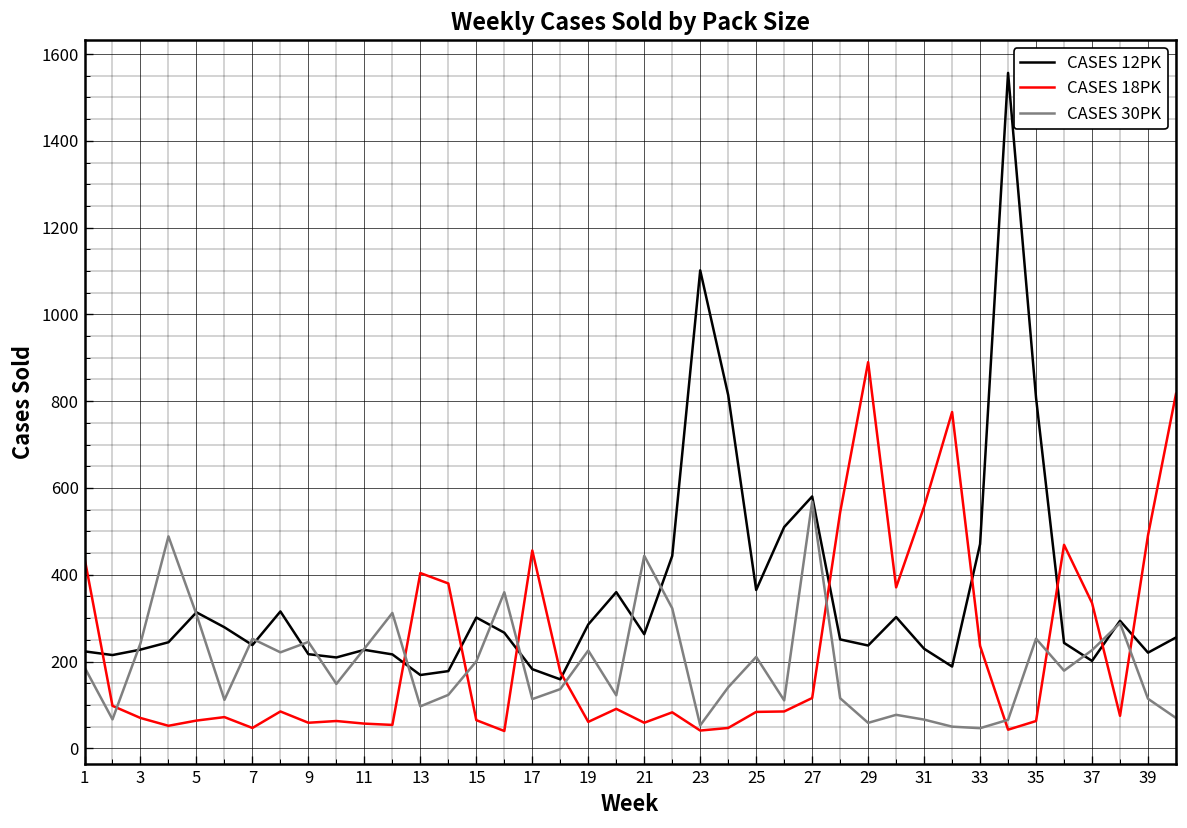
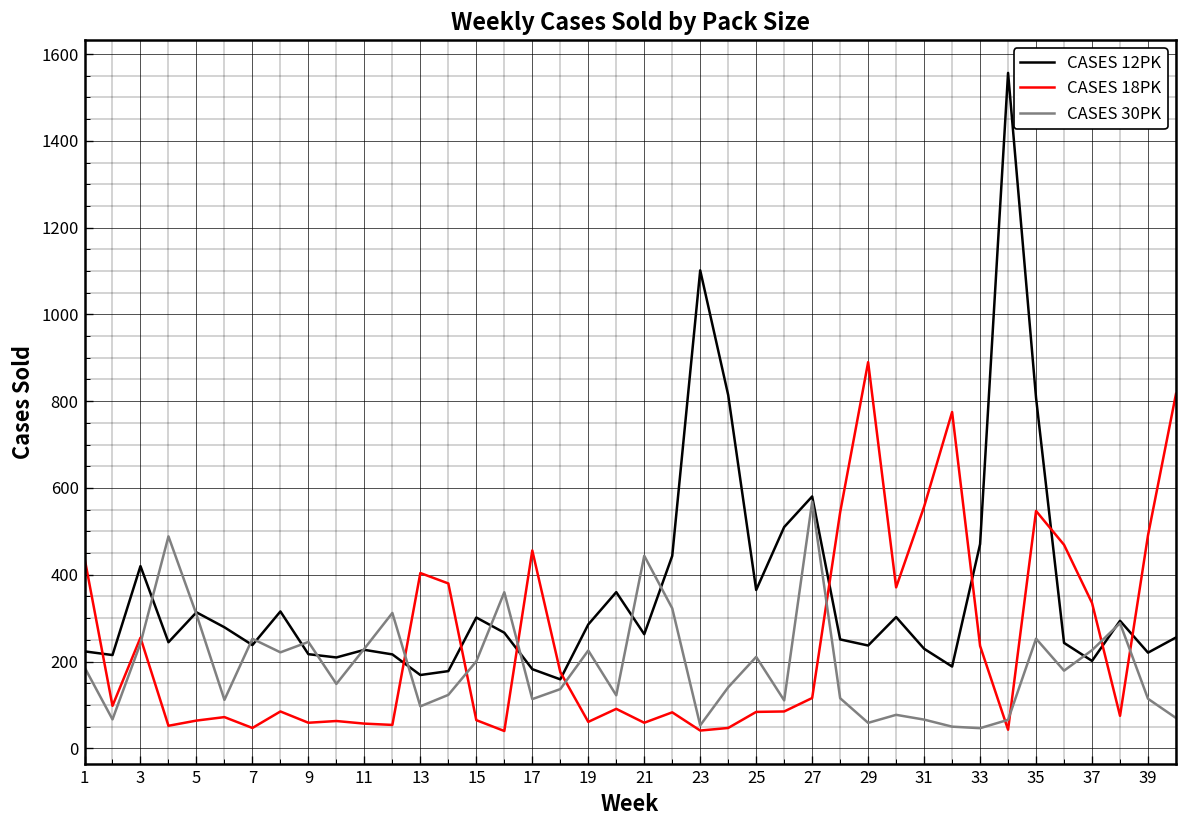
CASES 12PK, 3: 230 -> 420
CASES 18PK, 3: 70 -> 260
CASES 18PK, 35: 60 -> 550
